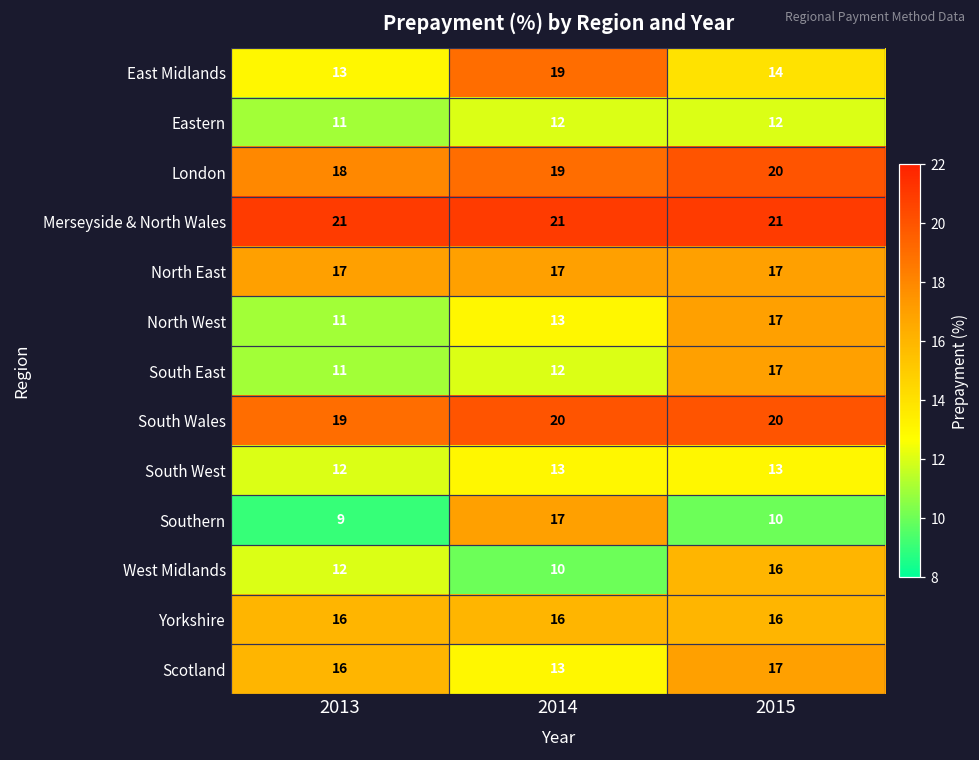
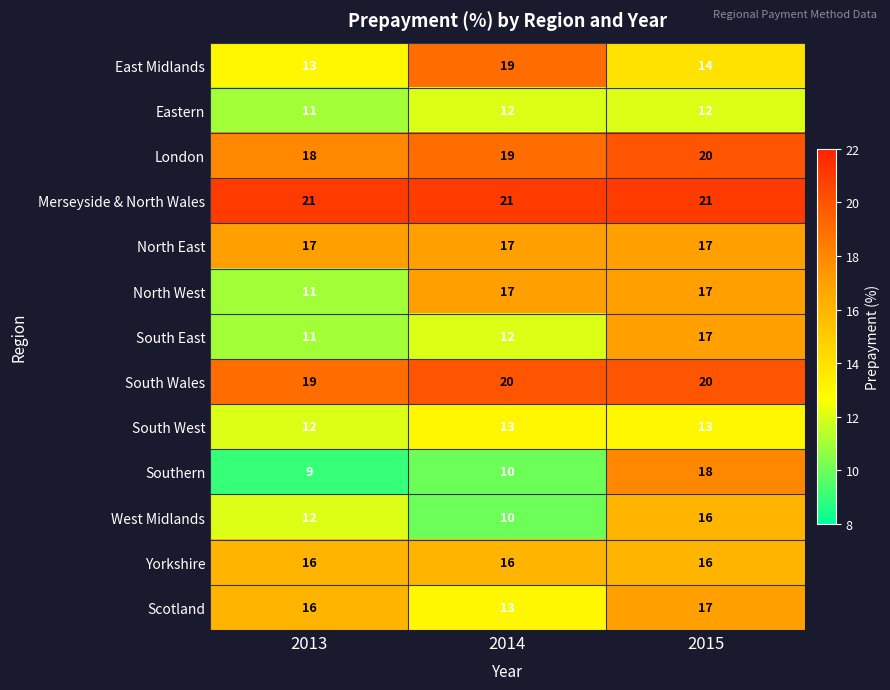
North West, 2014: 13 -> 17
Southern, 2014: 17 -> 10
Southern, 2015: 10 -> 18
